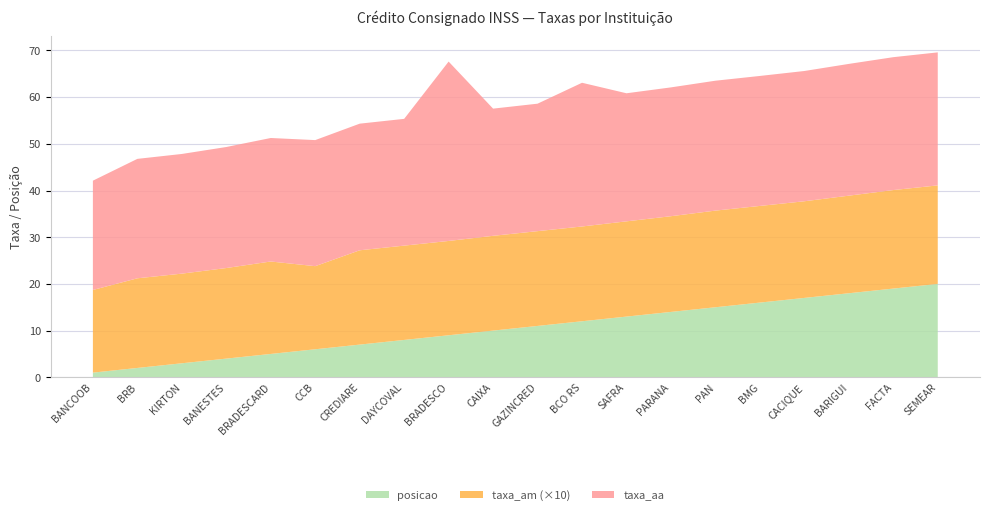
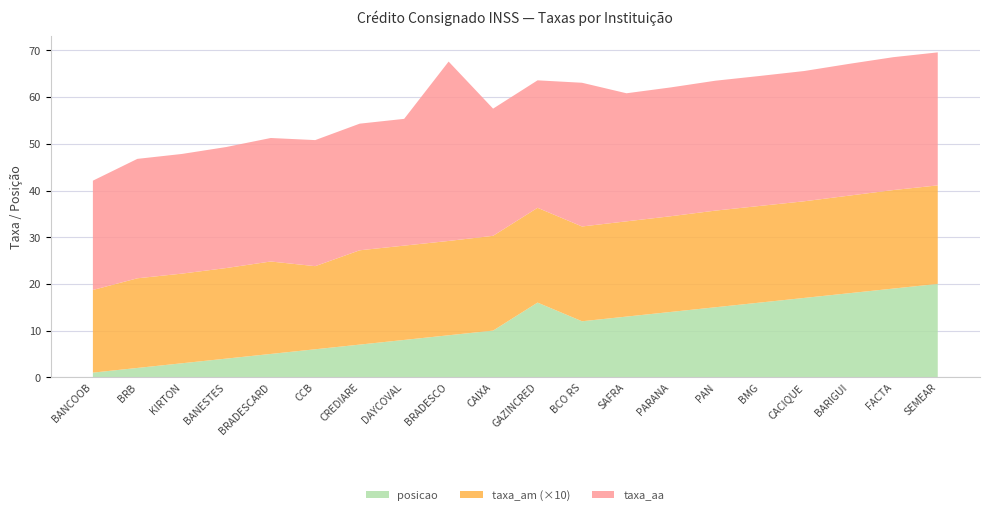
posicao, GAZINCRED: 11 -> 16
